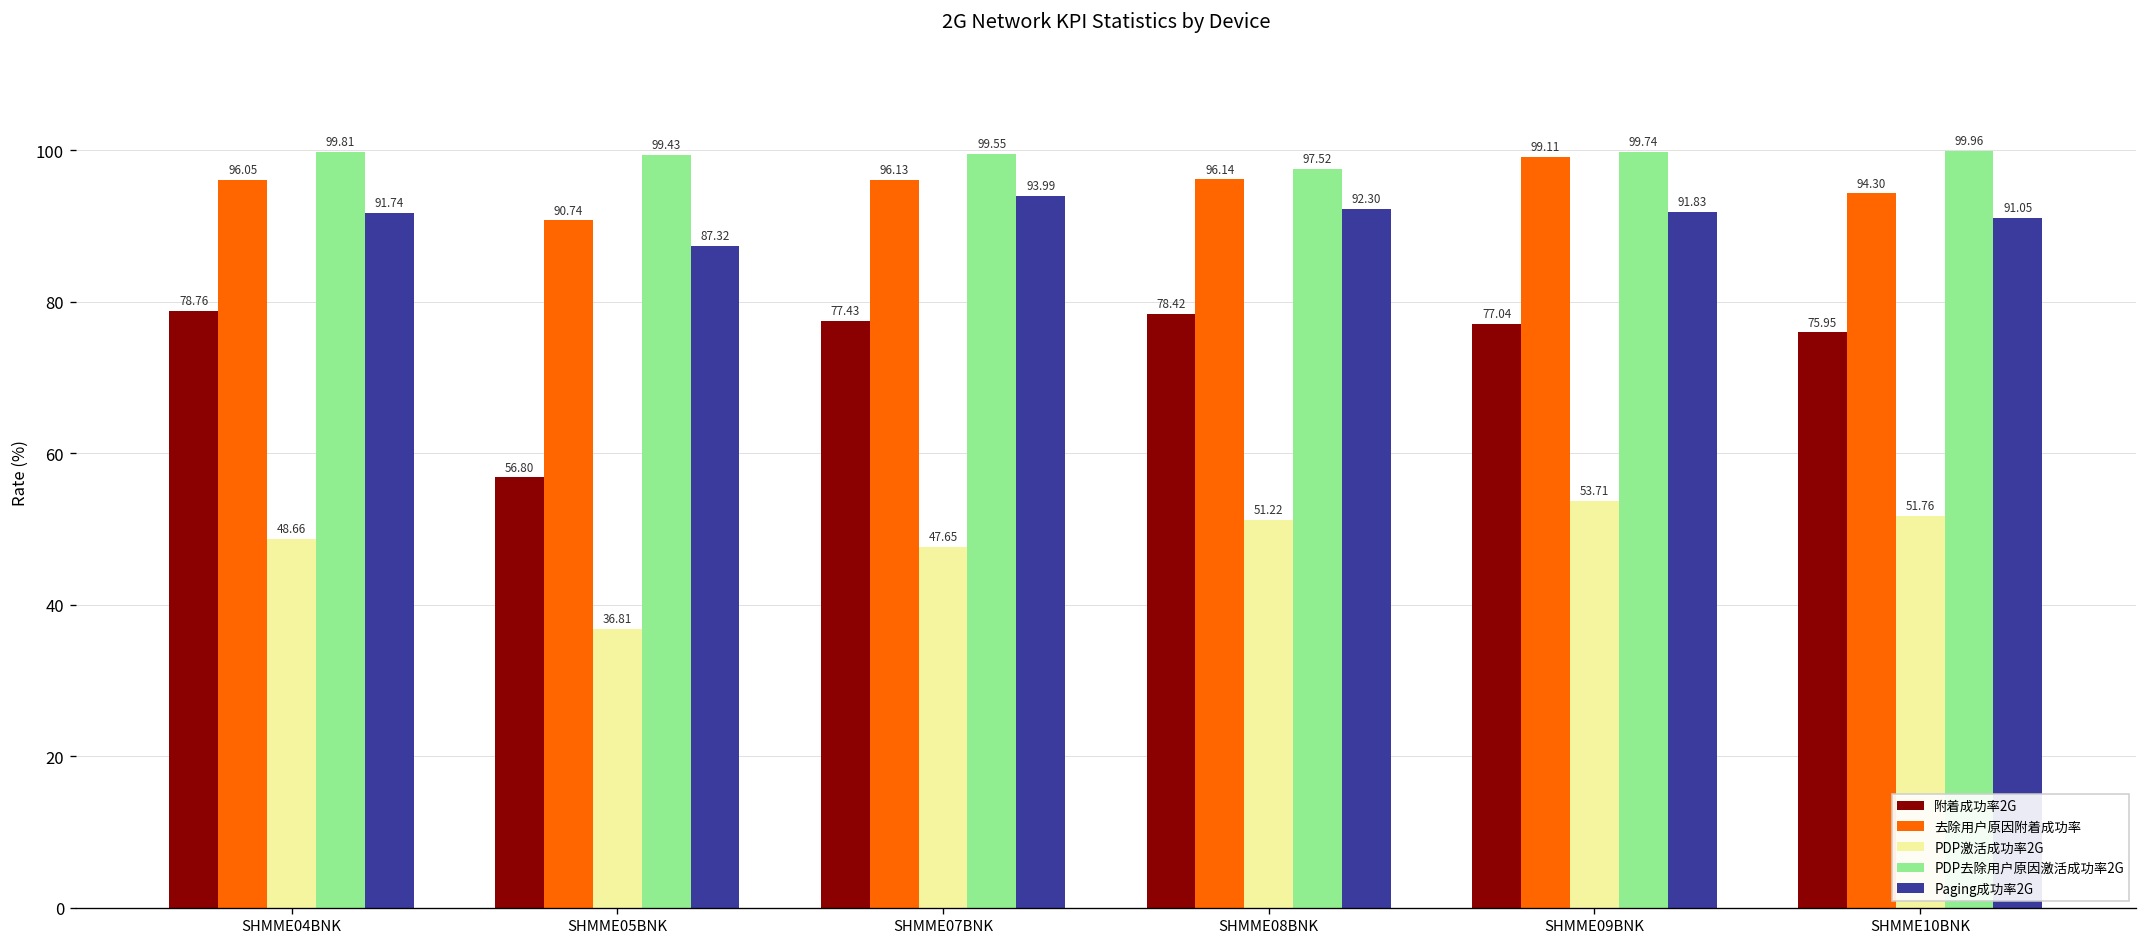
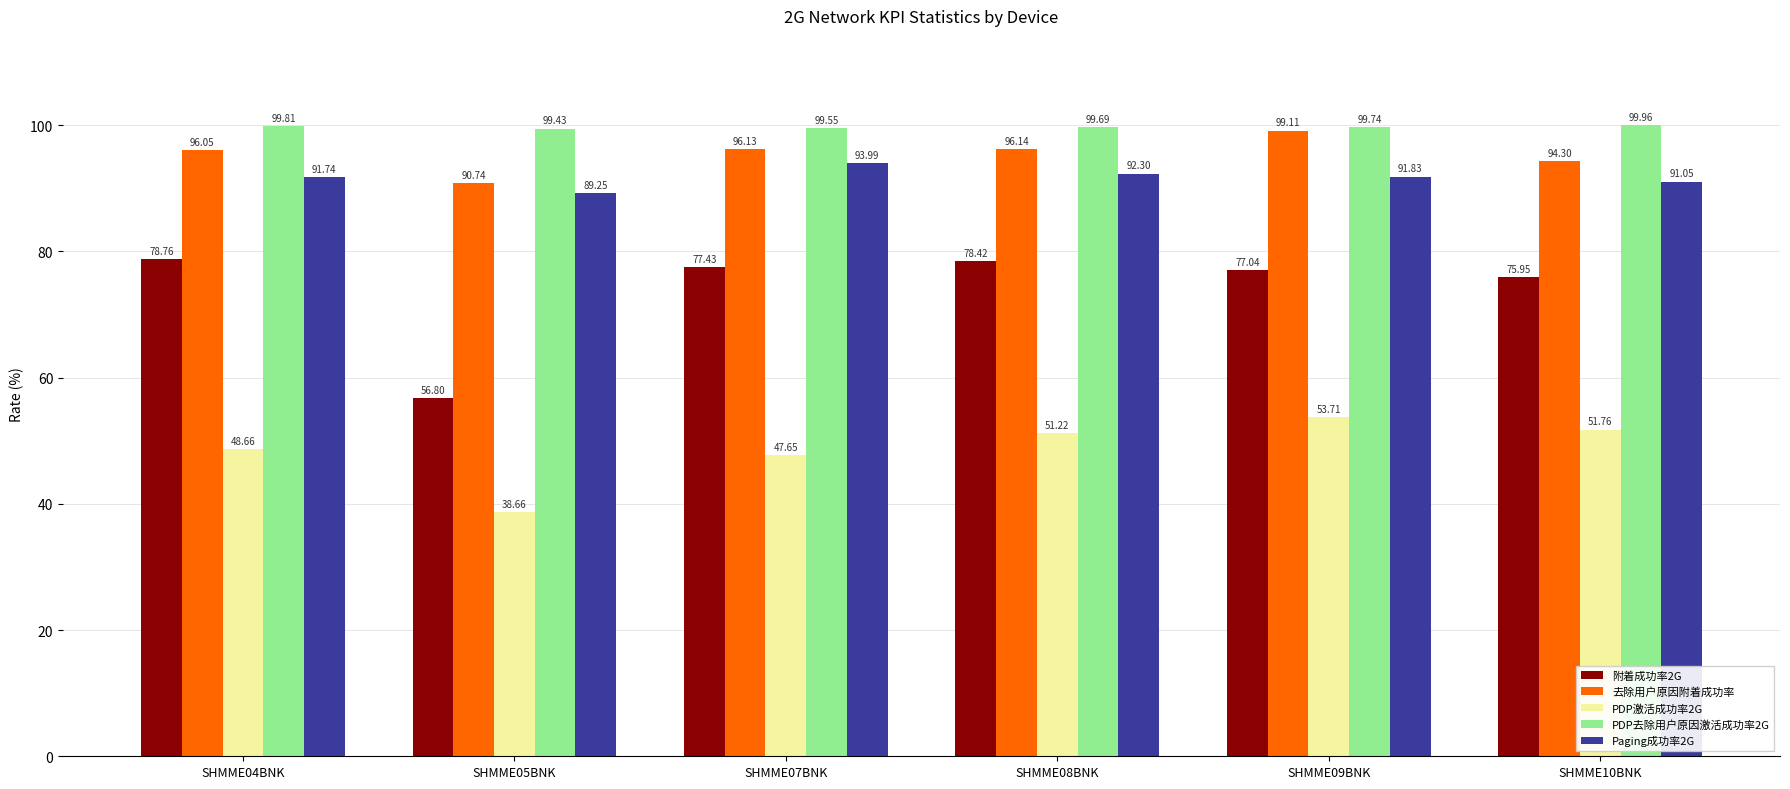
PDP激活成功率2G, SHMME05BNK: 36.81 -> 38.66
Paging成功率2G, SHMME05BNK: 87.32 -> 89.25
PDP去除用户原因激活成功率2G, SHMME08BNK: 97.52 -> 99.69
